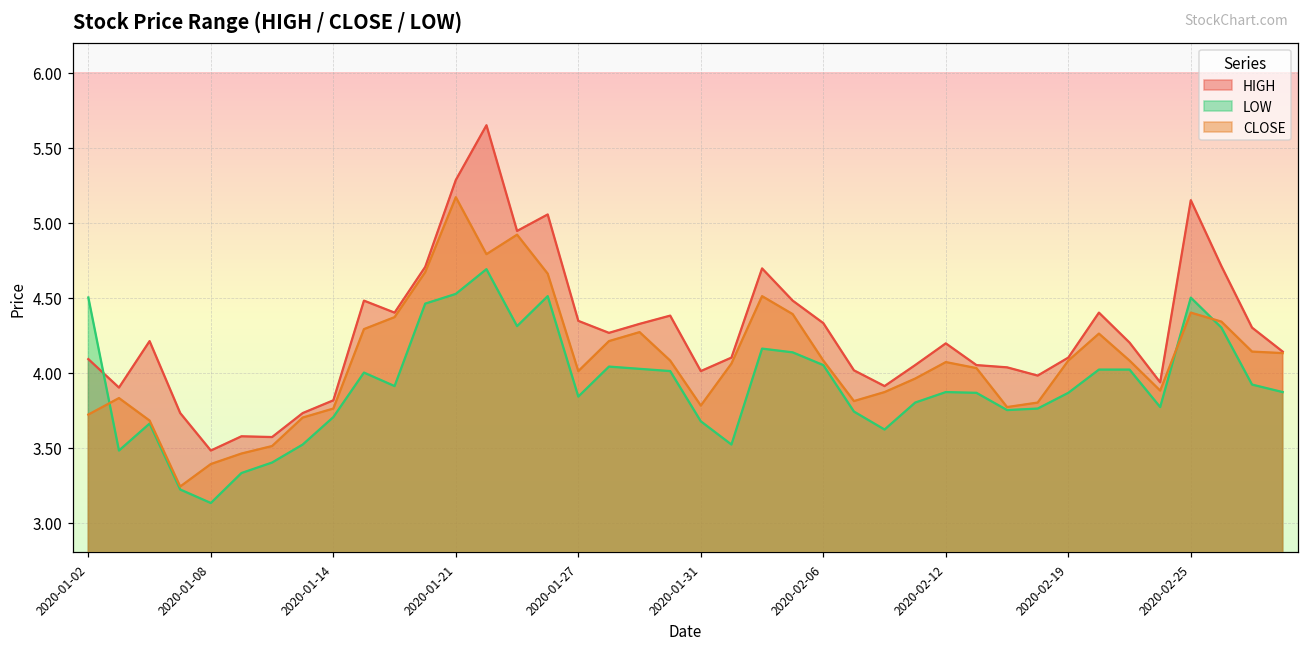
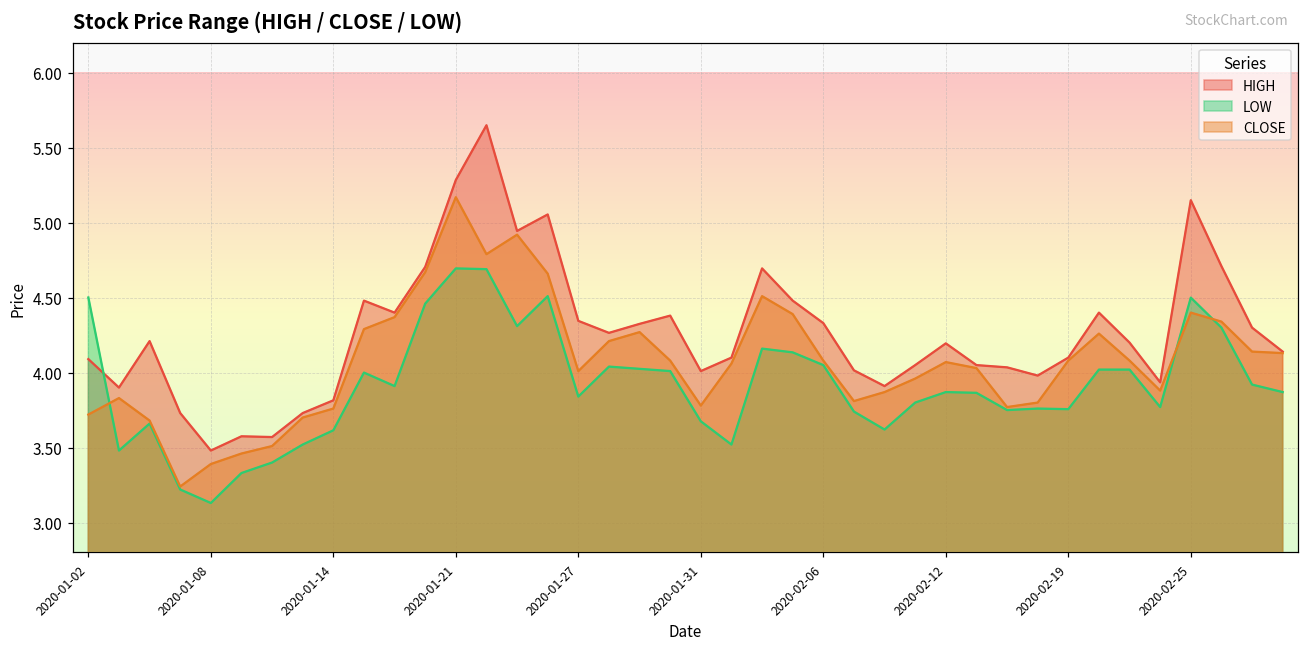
LOW, 2020-01-14: 3.70 -> 3.62
LOW, 2020-01-21: 4.53 -> 4.70
LOW, 2020-02-19: 3.87 -> 3.76
